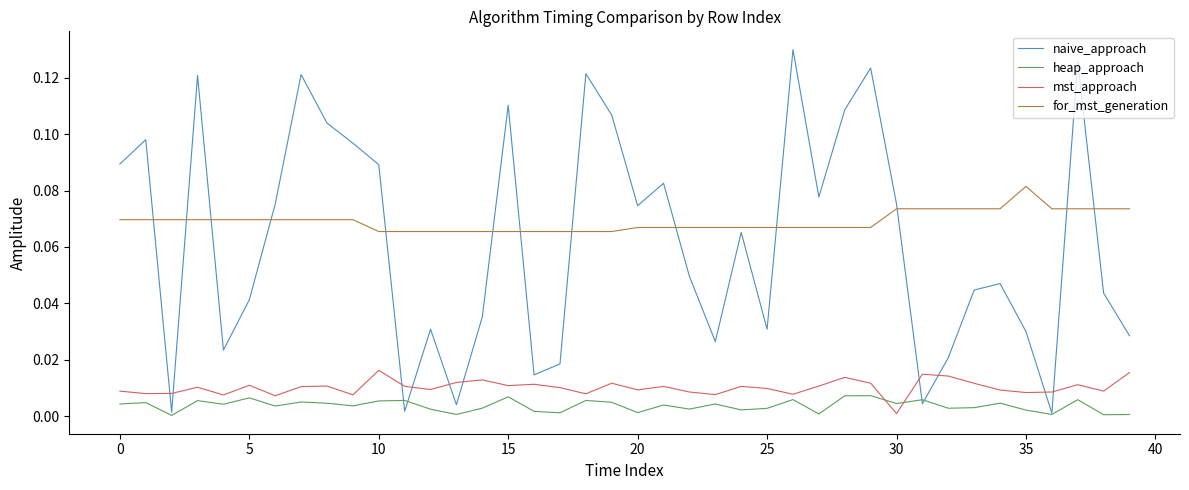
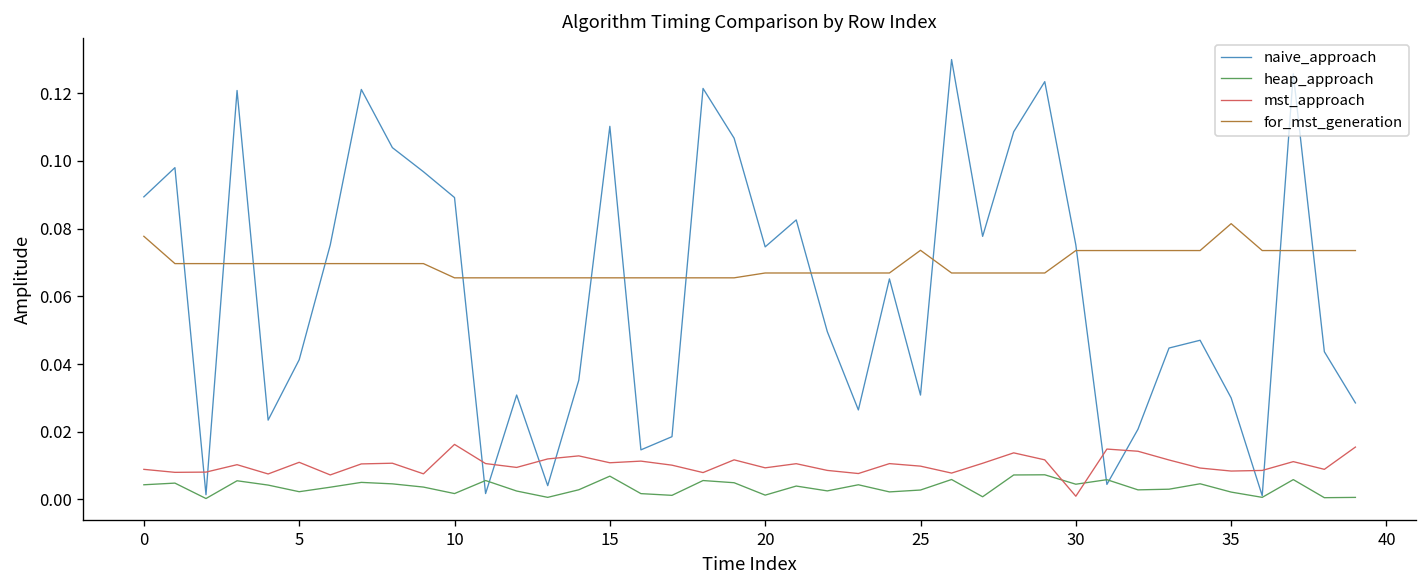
for_mst_generation, 0: 0.070 -> 0.078
heap_approach, 5: 0.007 -> 0.002
heap_approach, 10: 0.005 -> 0.002
for_mst_generation, 25: 0.067 -> 0.074
